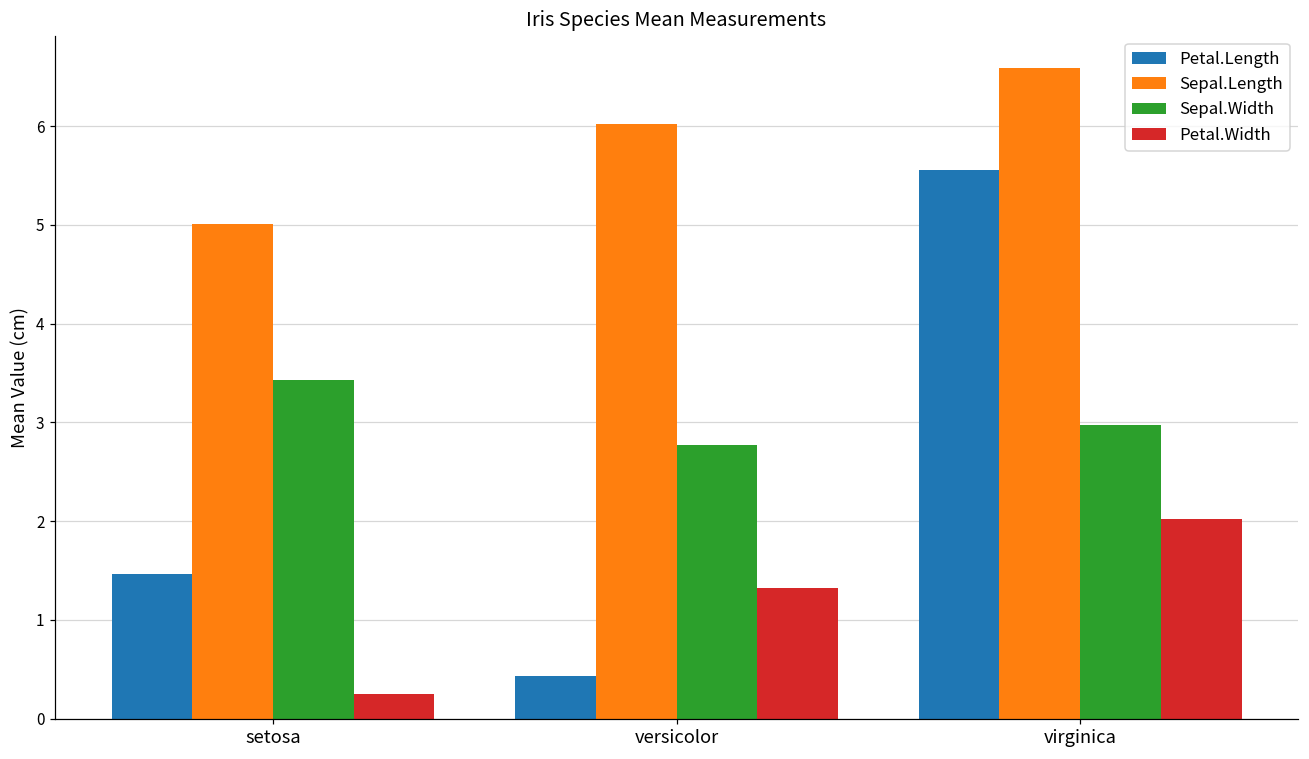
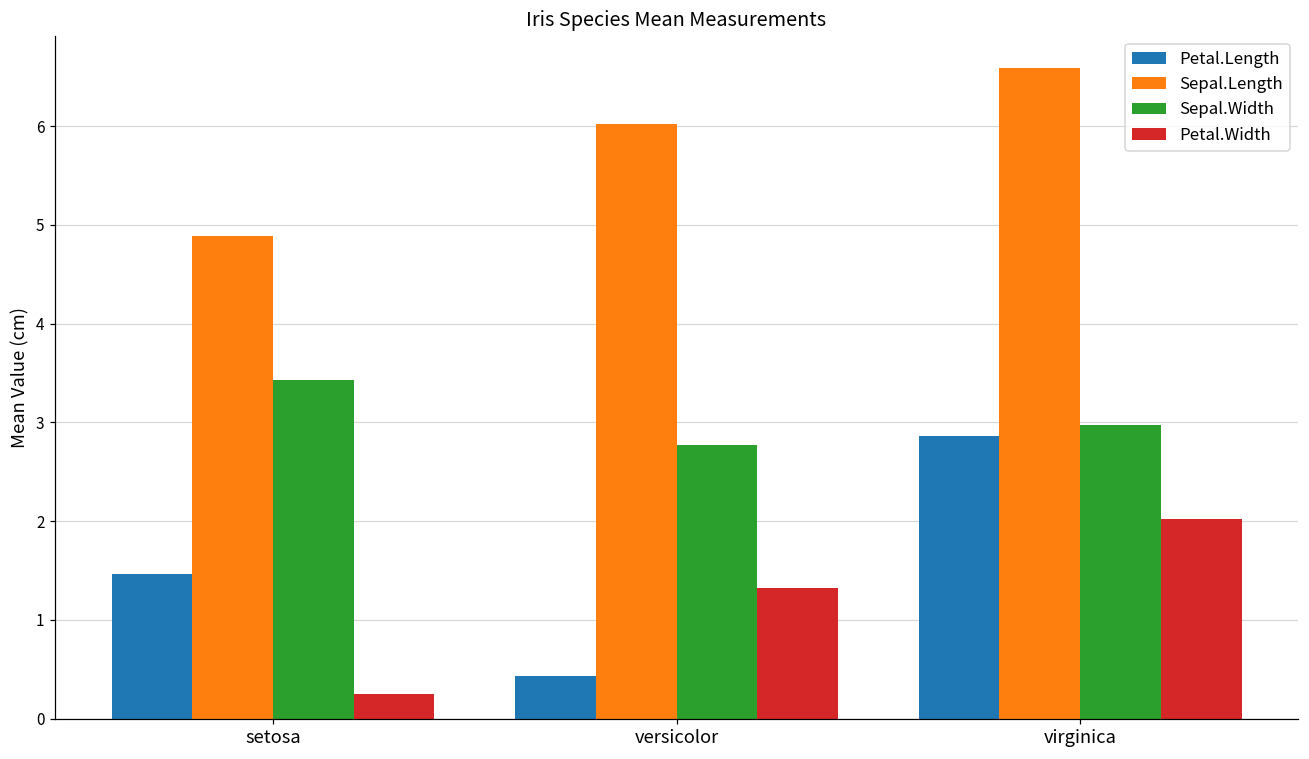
Sepal.Length, setosa: 5.0 -> 4.9
Petal.Length, virginica: 5.6 -> 2.9
